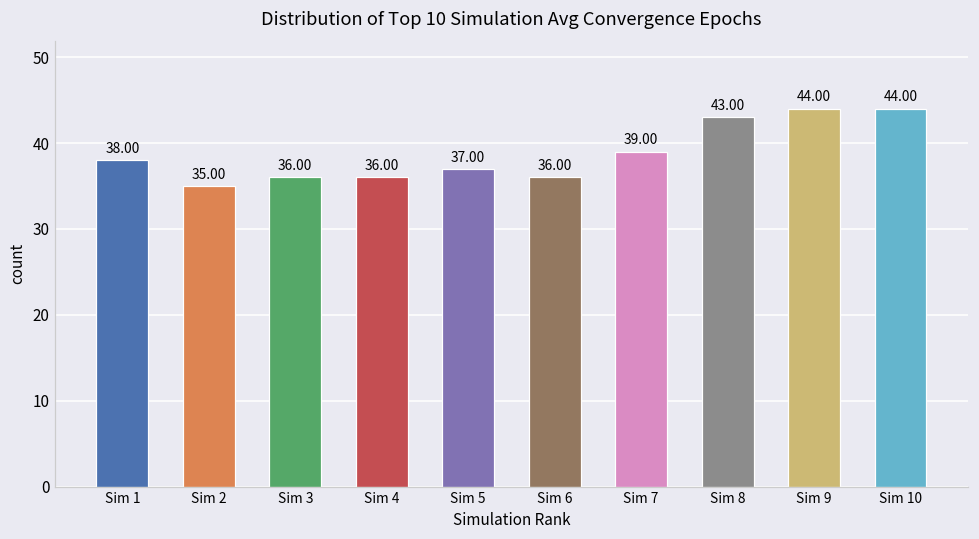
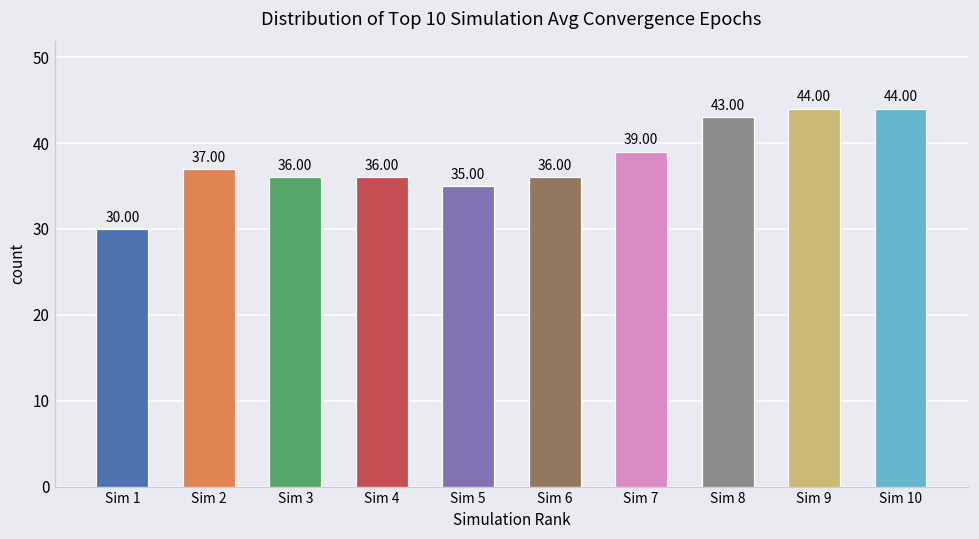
Sim 1: 38.00 -> 30.00
Sim 2: 35.00 -> 37.00
Sim 5: 37.00 -> 35.00
